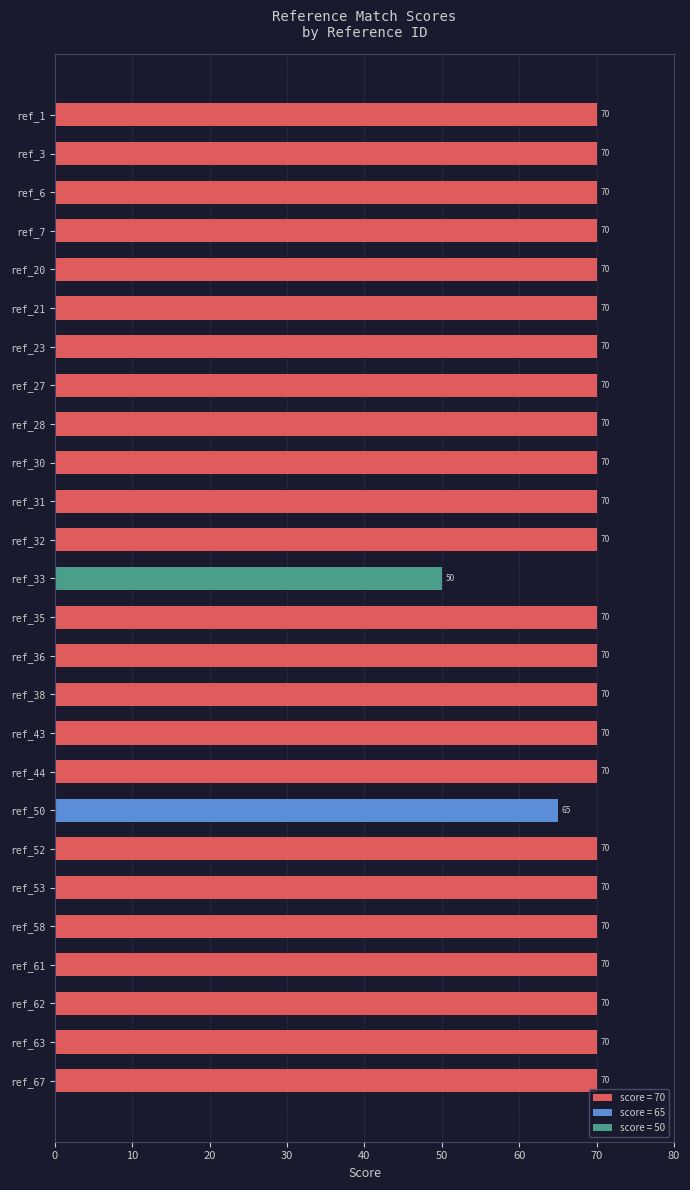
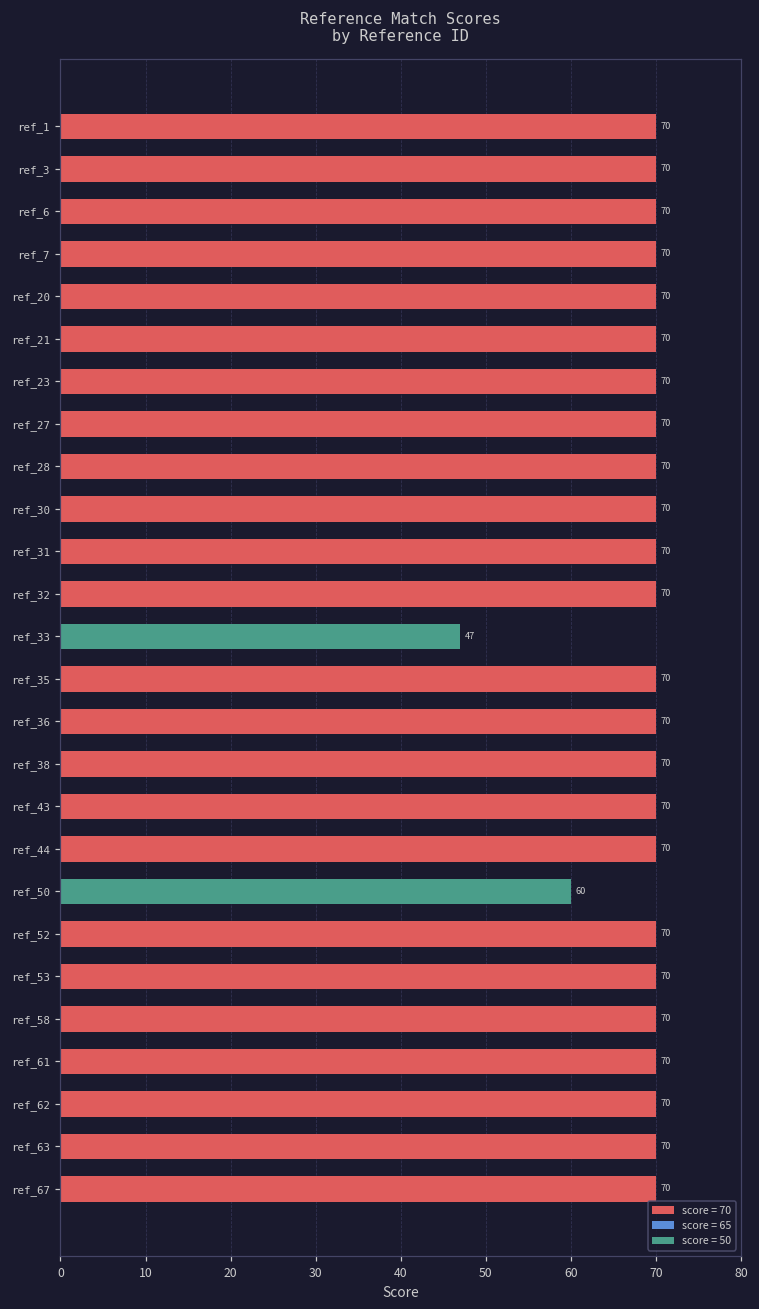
ref_33: 50 -> 47
ref_50: 65 -> 60
